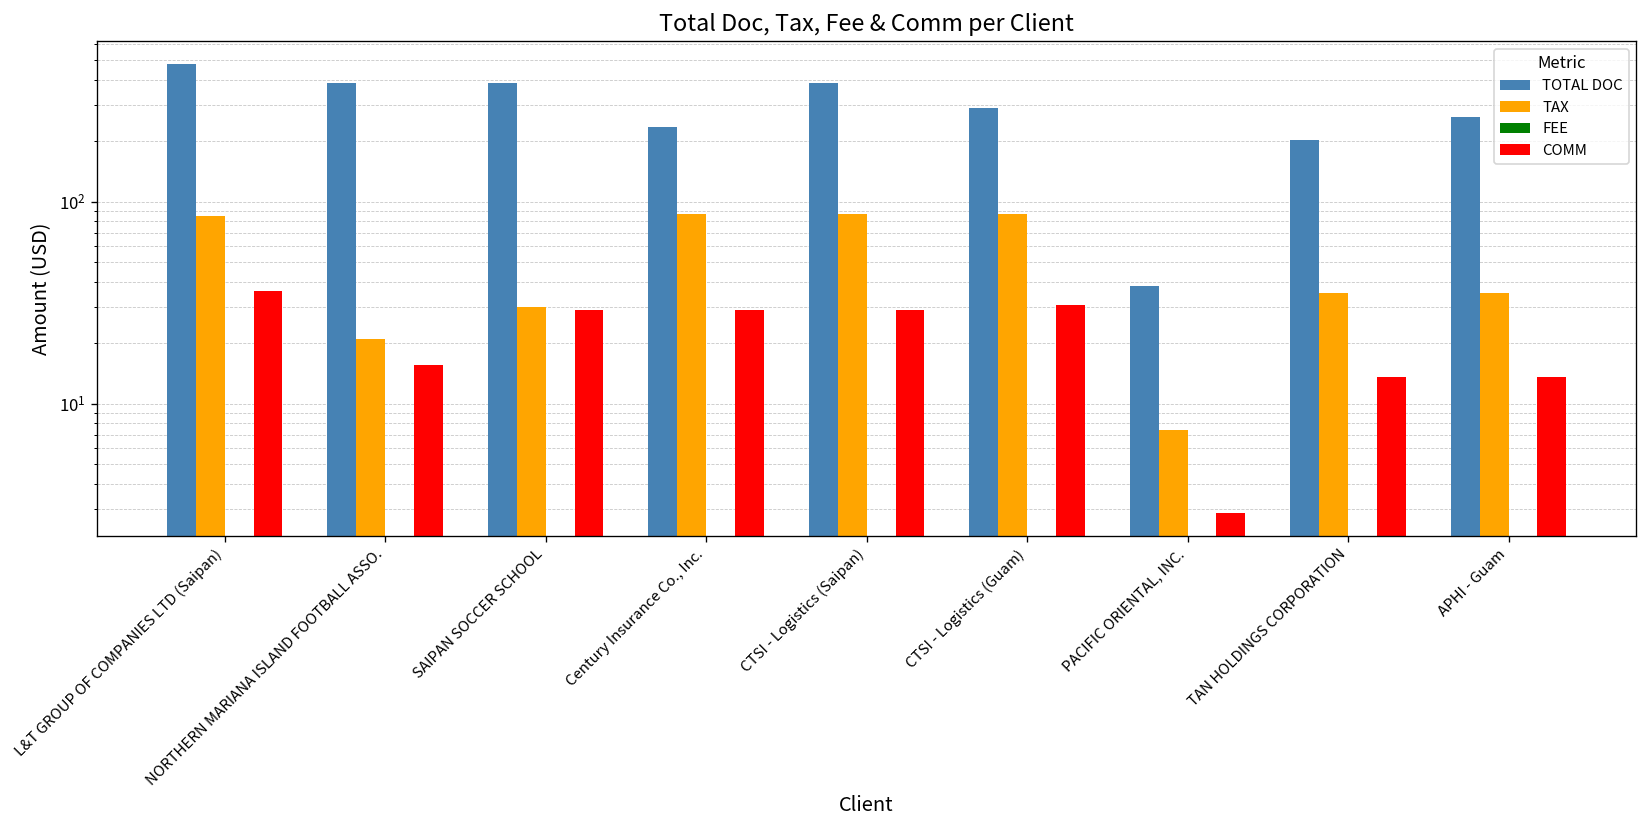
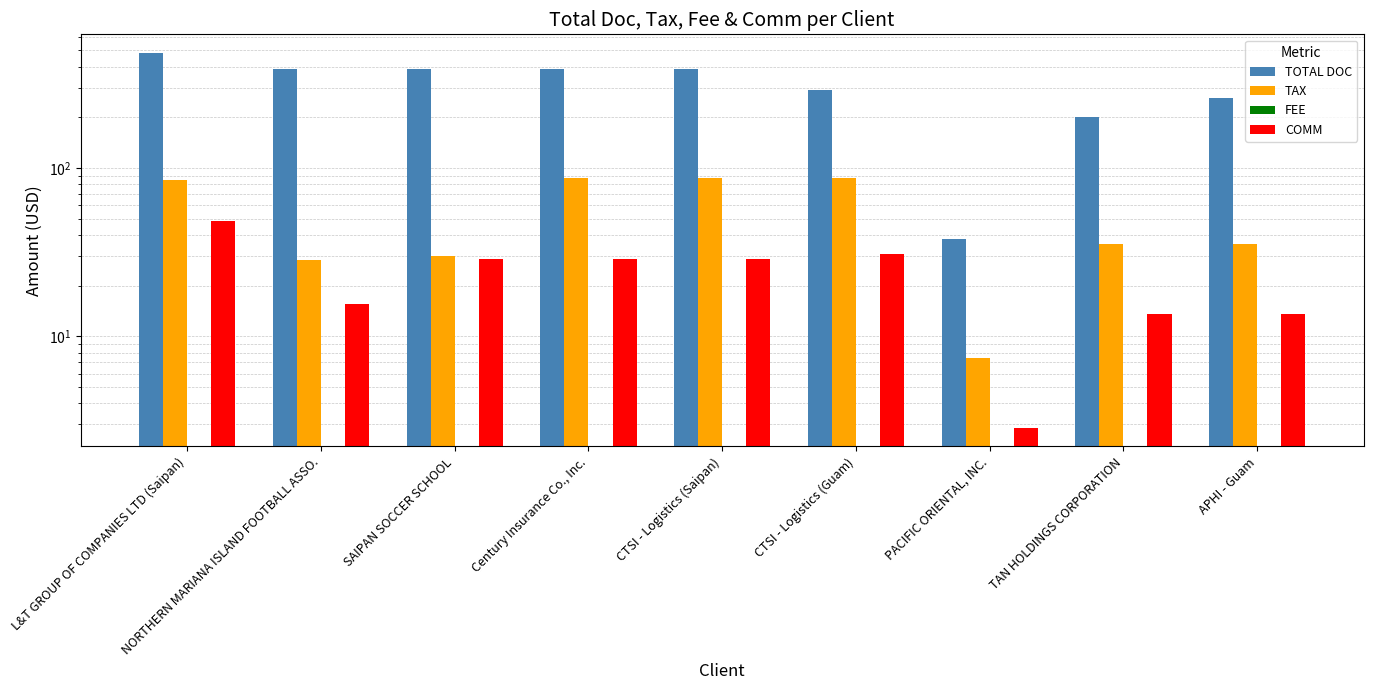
COMM, L&T GROUP OF COMPANIES LTD (Saipan): 36 -> 49
TAX, NORTHERN MARIANA ISLAND FOOTBALL ASSO.: 21 -> 28
TOTAL DOC, Century Insurance Co., Inc.: 230 -> 390
